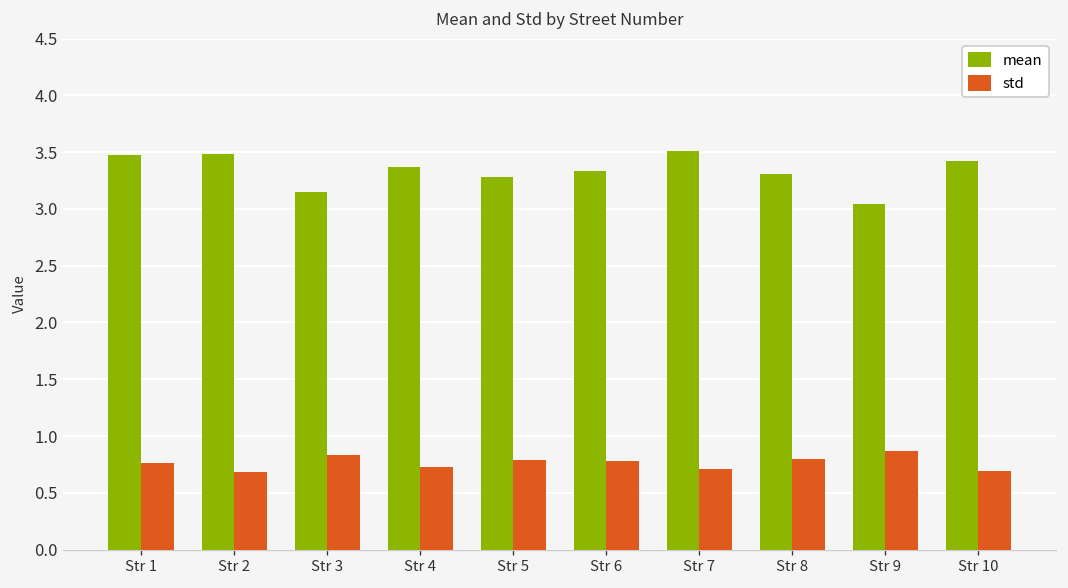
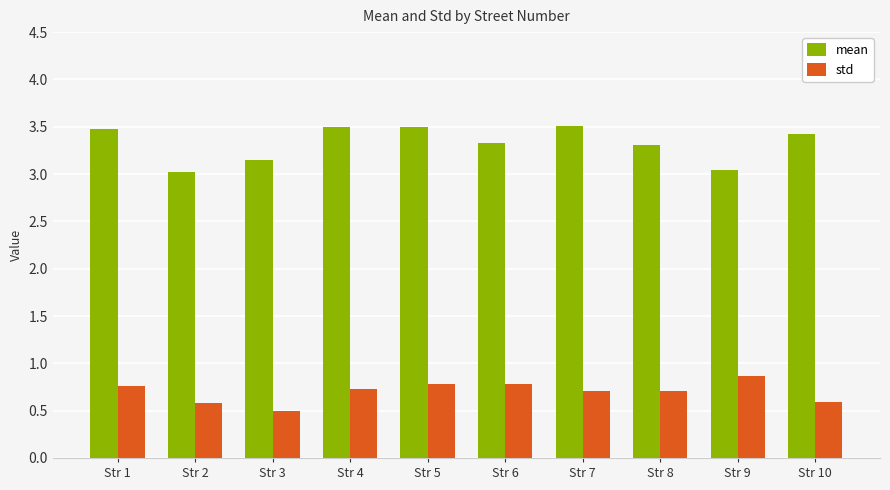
mean, Str 2: 3.5 -> 3.0
std, Str 2: 0.7 -> 0.6
std, Str 3: 0.8 -> 0.5
mean, Str 4: 3.4 -> 3.5
mean, Str 5: 3.3 -> 3.5
std, Str 8: 0.8 -> 0.7
std, Str 10: 0.7 -> 0.6
